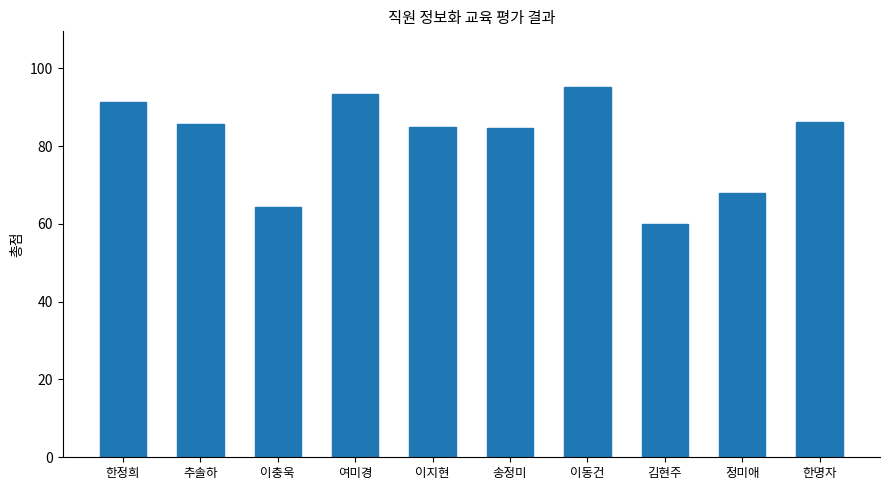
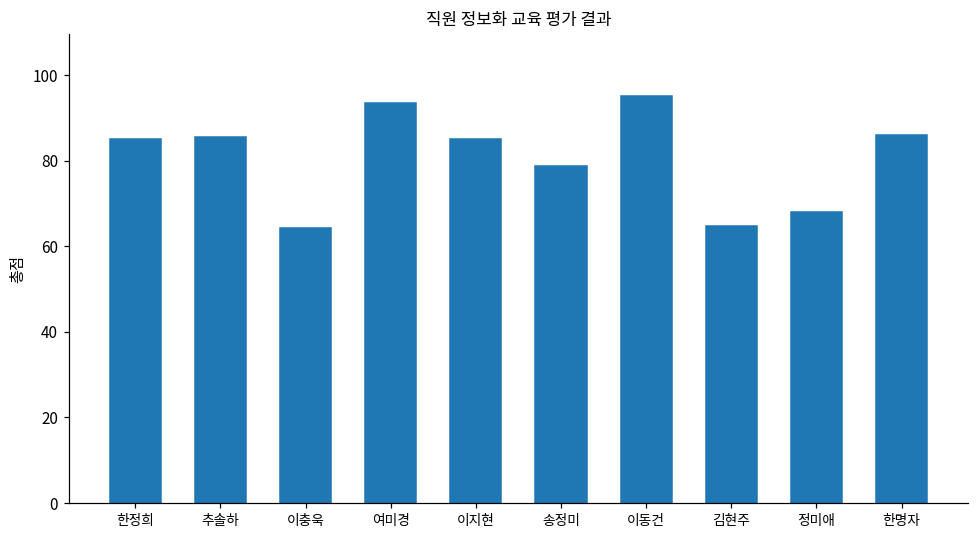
한정희: 91 -> 85
송정미: 85 -> 79
김현주: 60 -> 65
